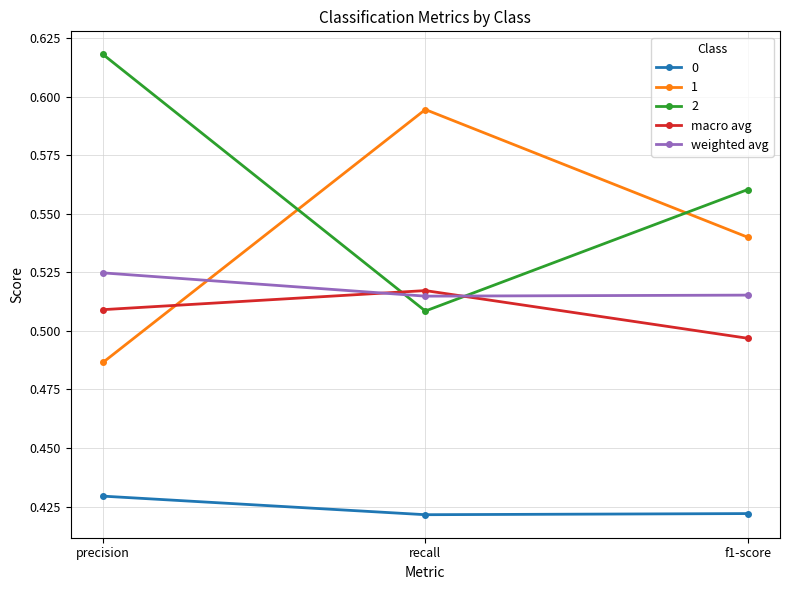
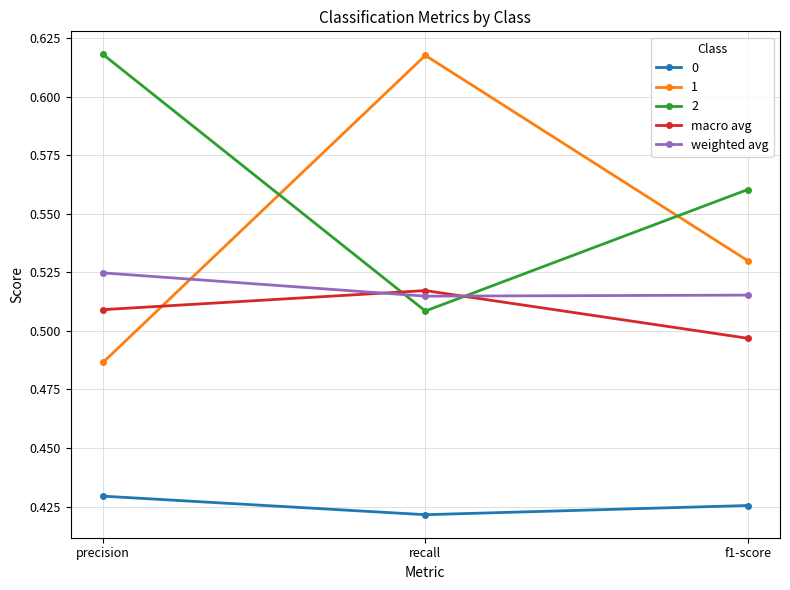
1, recall: 0.595 -> 0.618
0, f1-score: 0.422 -> 0.425
1, f1-score: 0.54 -> 0.53
